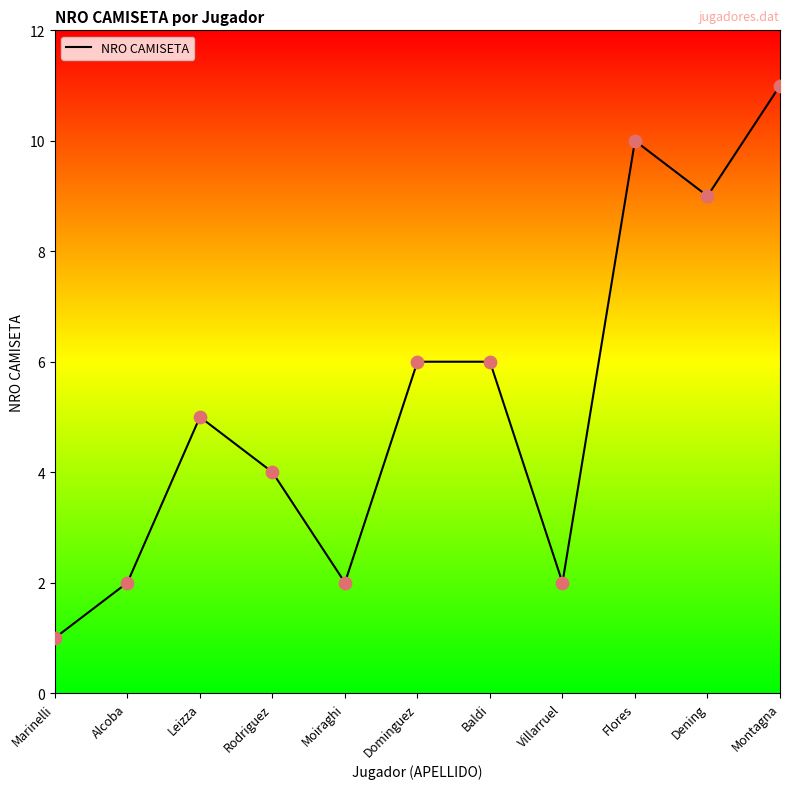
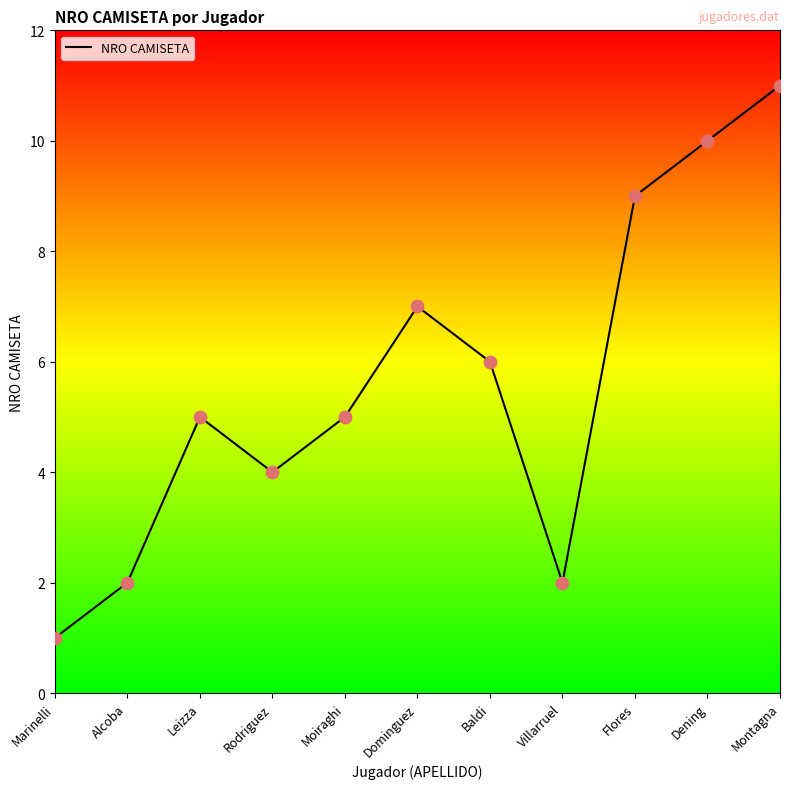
Moiraghi: 2 -> 5
Dominguez: 6 -> 7
Flores: 10 -> 9
Dening: 9 -> 10
